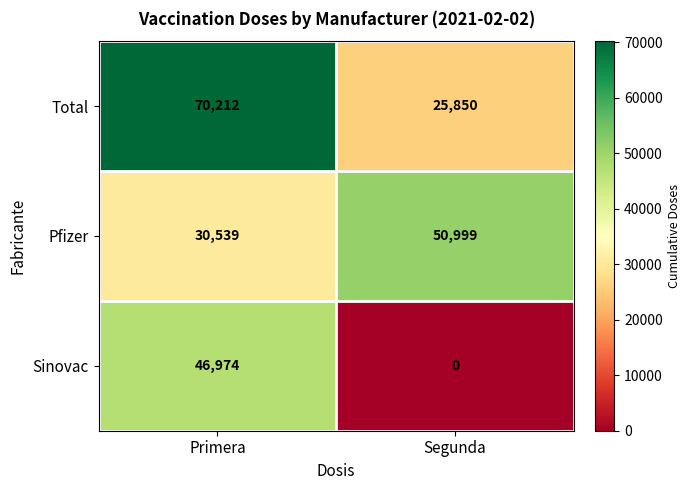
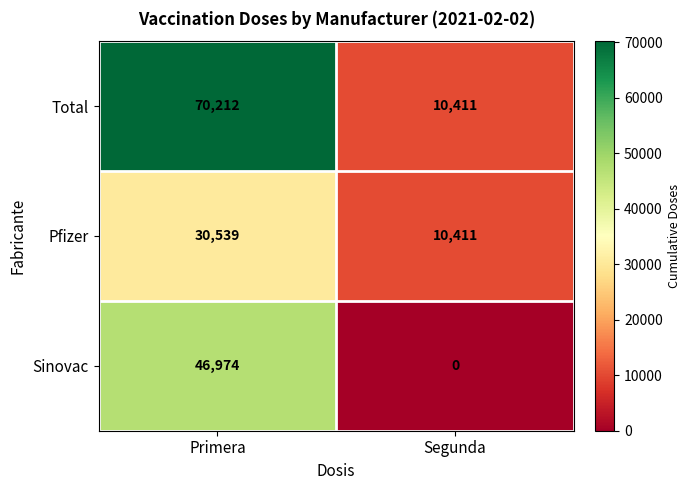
Total, Segunda: 25,850 -> 10,411
Pfizer, Segunda: 50,999 -> 10,411
